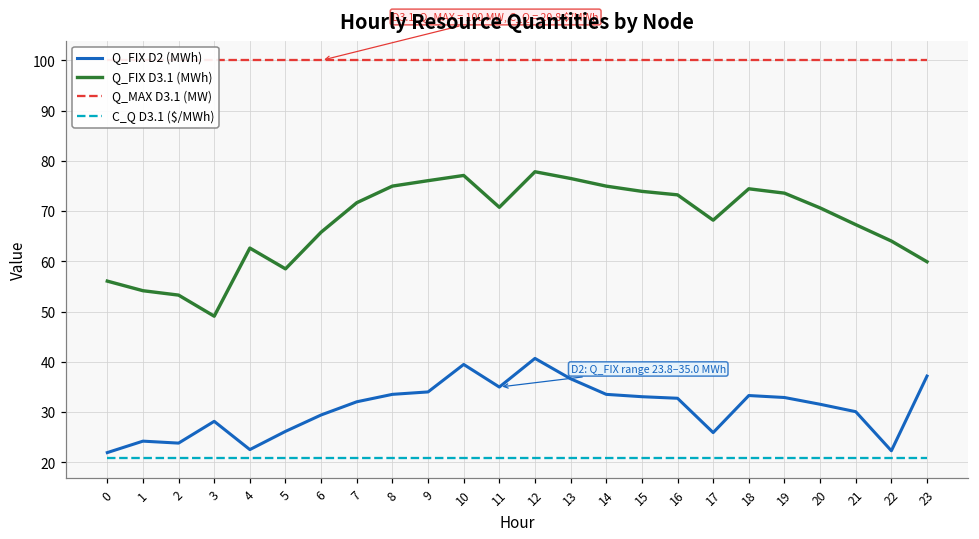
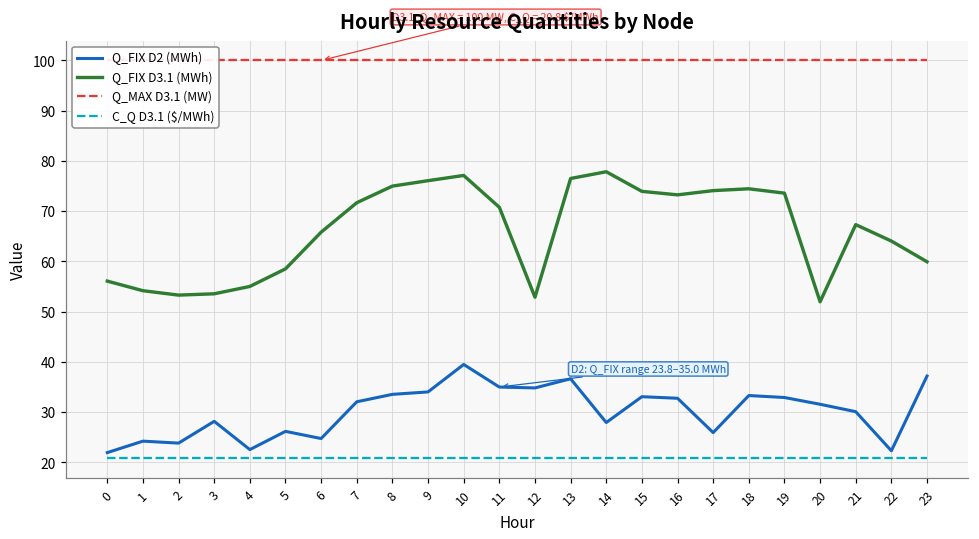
Q_FIX D3.1 (MWh), 3: 49 -> 54
Q_FIX D3.1 (MWh), 4: 63 -> 55
Q_FIX D2 (MWh), 6: 29 -> 25
Q_FIX D2 (MWh), 12: 41 -> 35
Q_FIX D3.1 (MWh), 12: 78 -> 53
Q_FIX D2 (MWh), 14: 34 -> 28
Q_FIX D3.1 (MWh), 14: 75 -> 78
Q_FIX D3.1 (MWh), 17: 68 -> 74
Q_FIX D3.1 (MWh), 20: 71 -> 52
